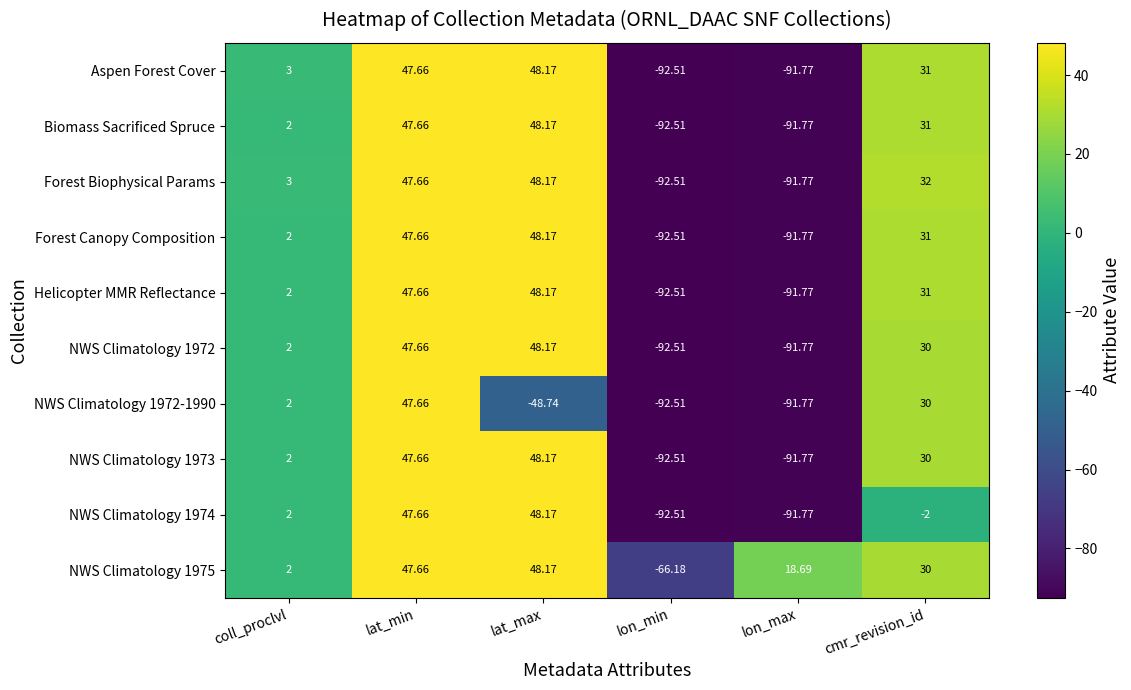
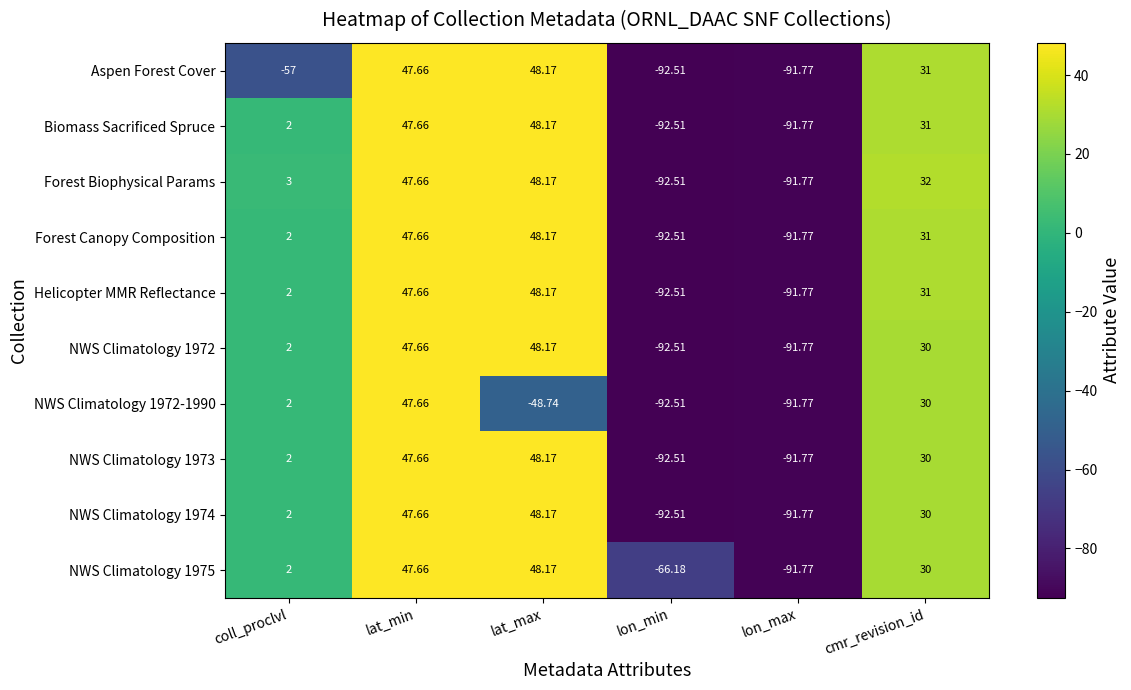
Aspen Forest Cover, coll_proclvl: 3 -> -57
NWS Climatology 1974, cmr_revision_id: -2 -> 30
NWS Climatology 1975, lon_max: 18.69 -> -91.77
